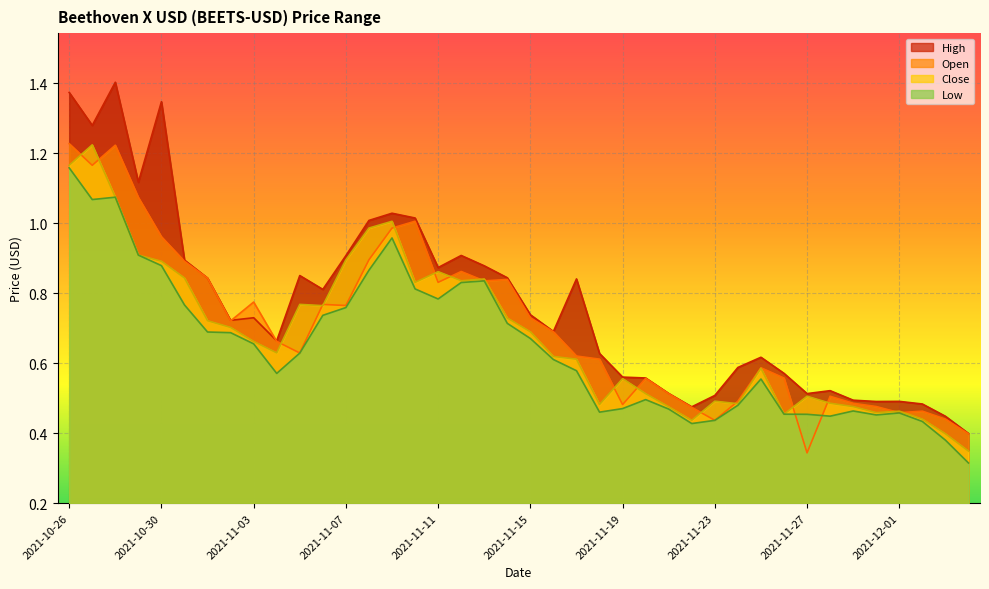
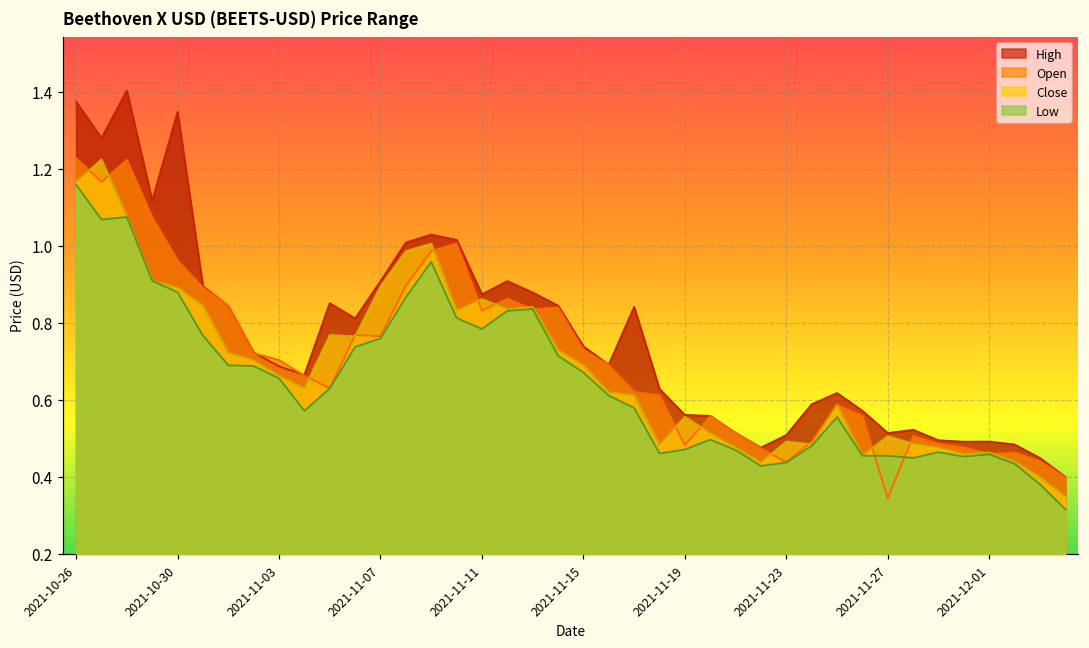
High, 2021-11-03: 0.73 -> 0.69
Open, 2021-11-03: 0.77 -> 0.70
